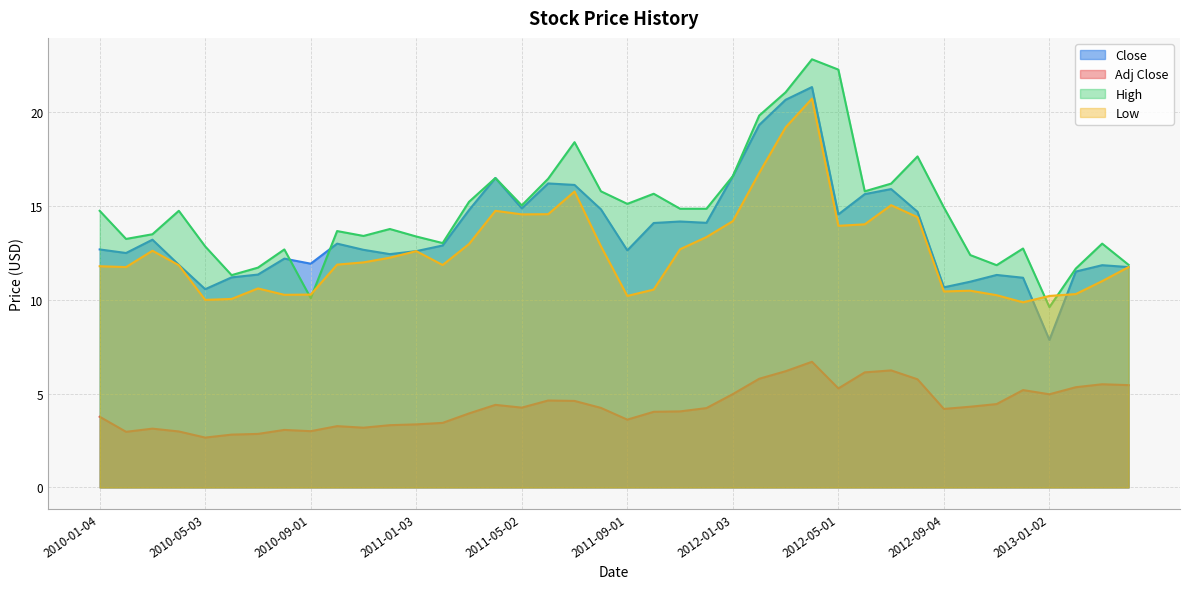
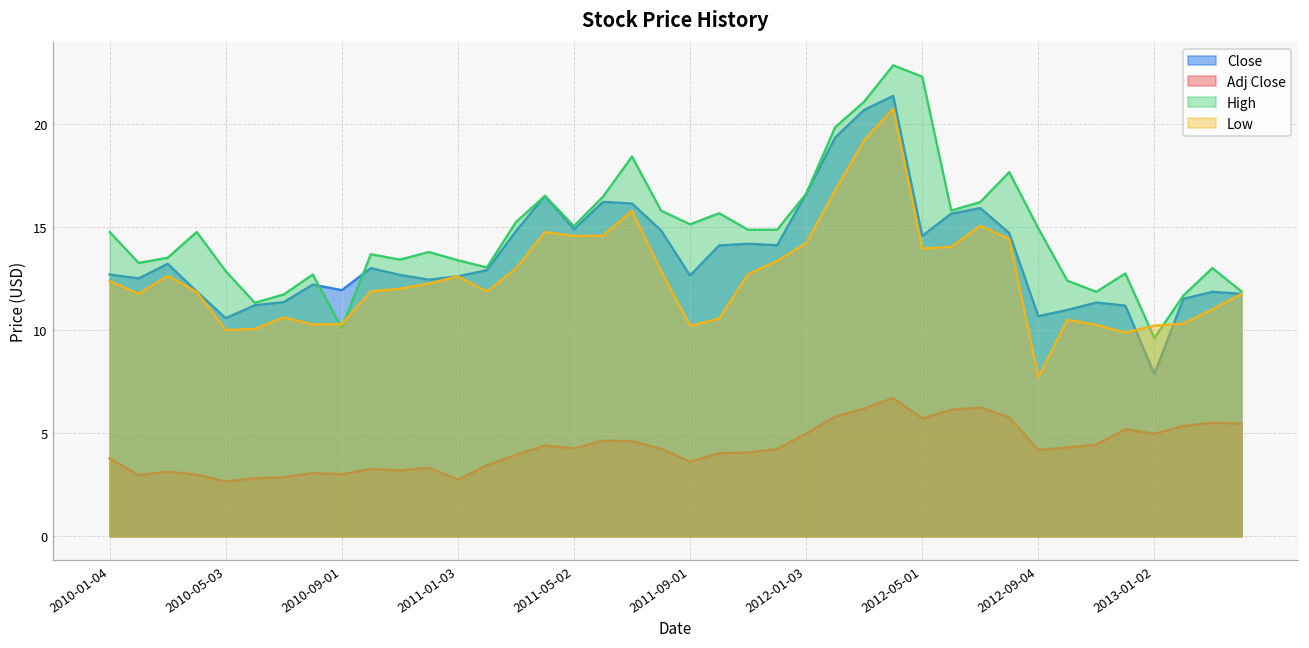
Low, 2010-01-04: 11.8 -> 12.4
Adj Close, 2011-01-03: 3.4 -> 2.7
Adj Close, 2012-05-01: 5.3 -> 5.7
Low, 2012-09-04: 10.4 -> 7.7
